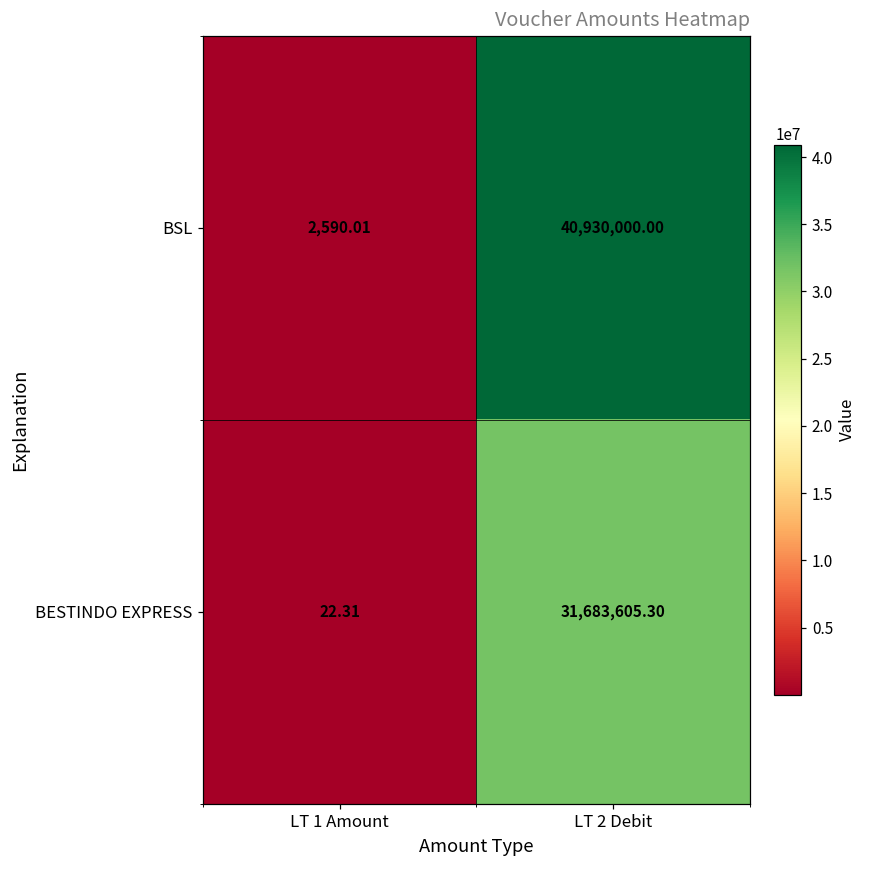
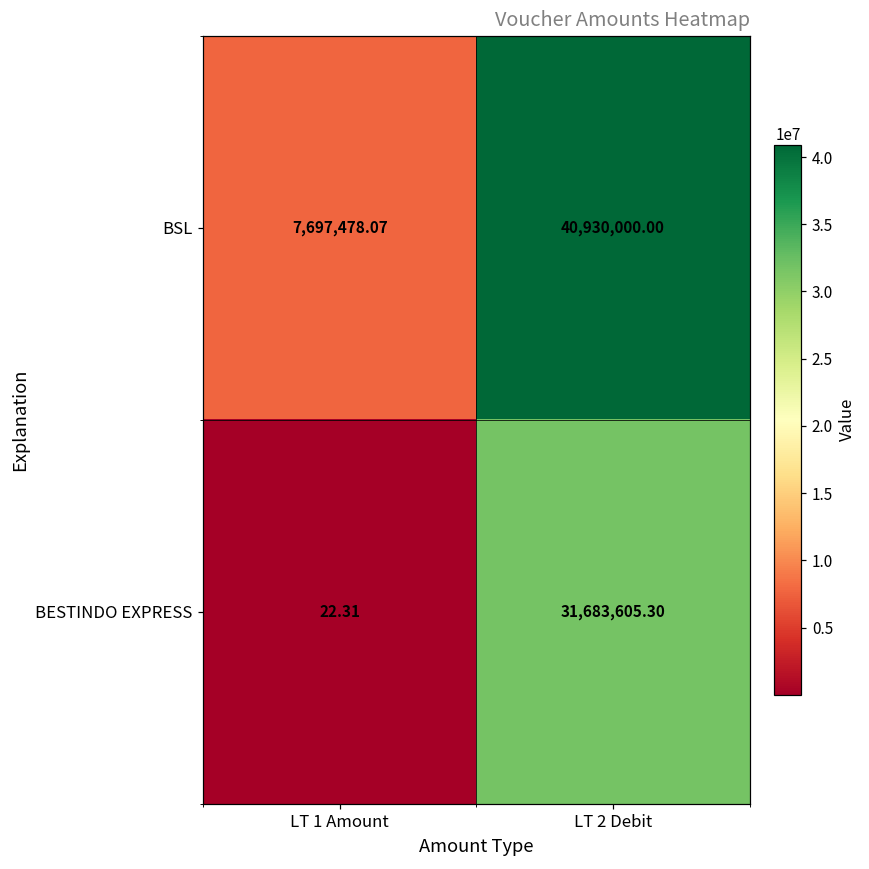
BSL, LT 1 Amount: 2,590.01 -> 7,697,478.07
